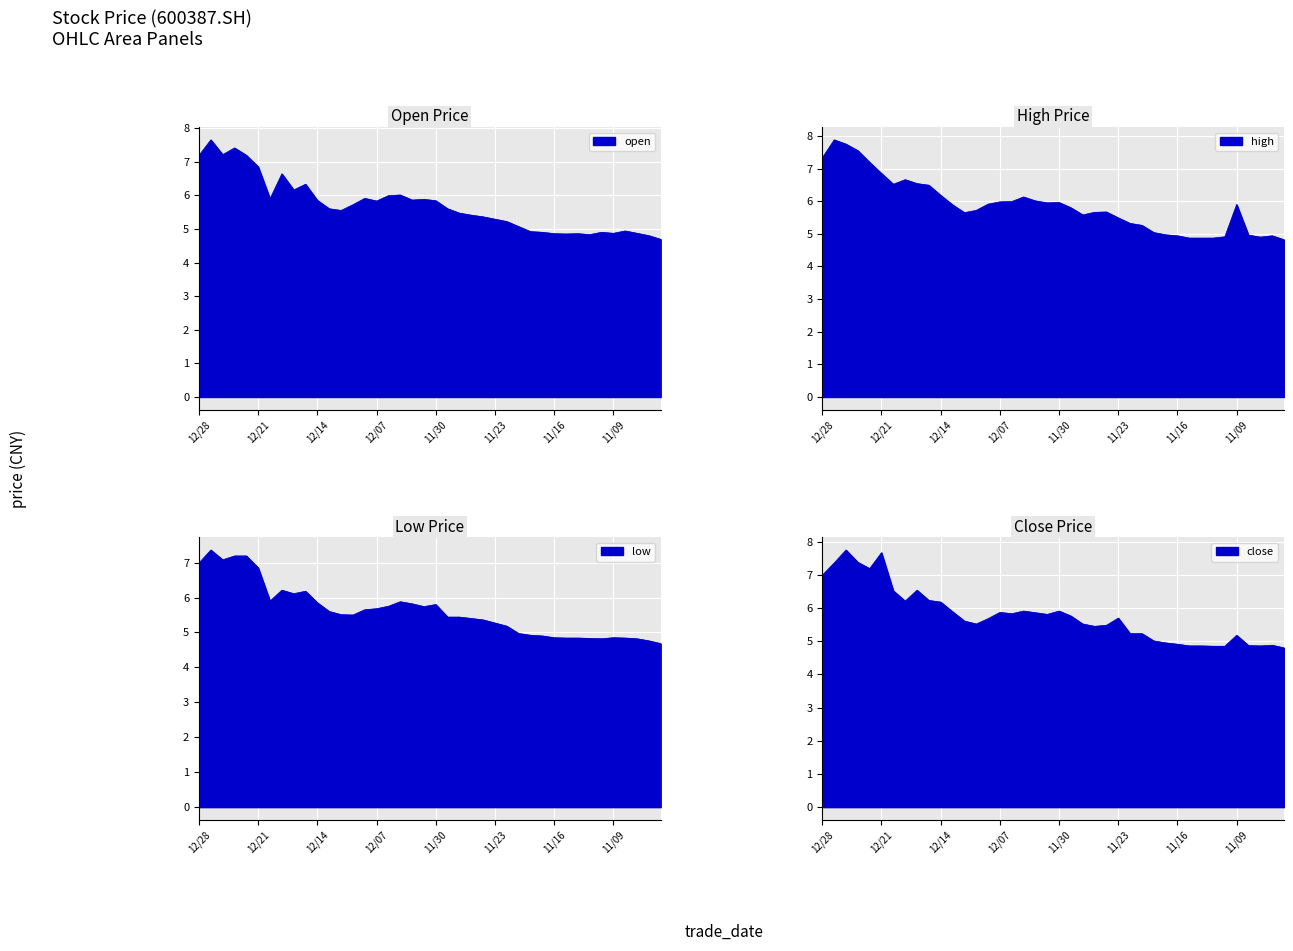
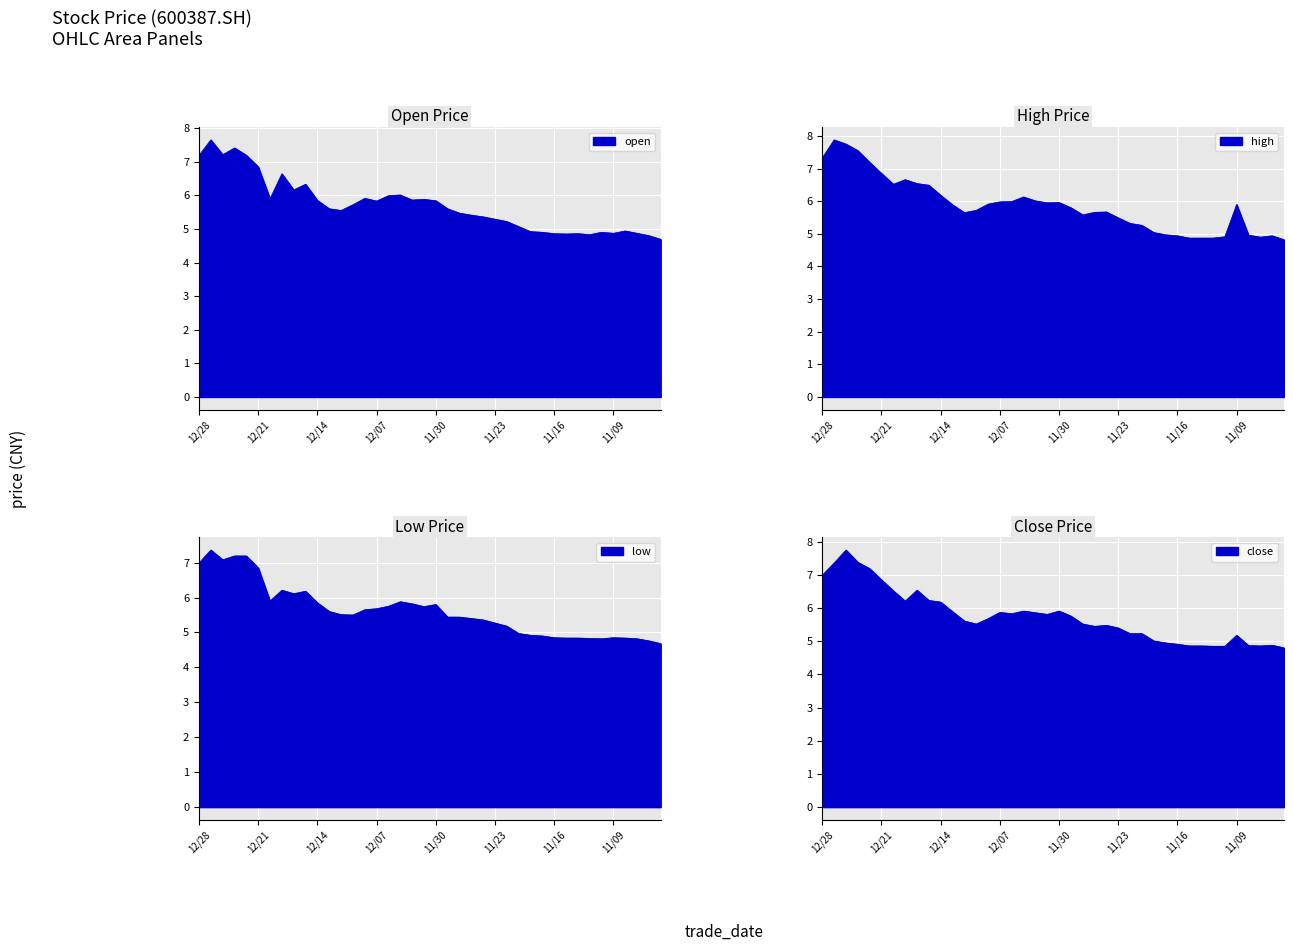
Close Price, 12/21: 7.7 -> 6.9
Close Price, 11/23: 5.7 -> 5.4
